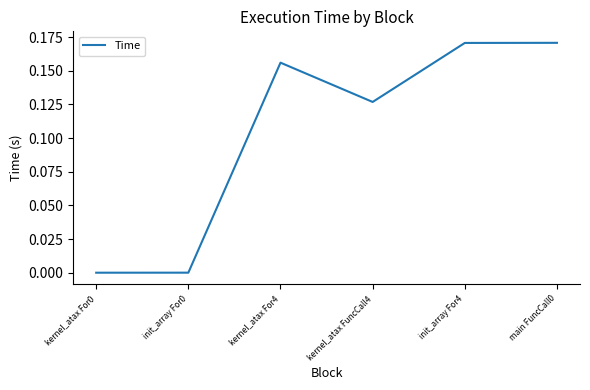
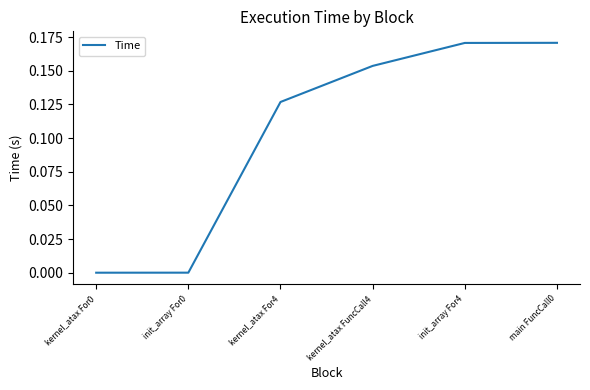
kernel_atax For4: 0.156 -> 0.127
kernel_atax FuncCall4: 0.127 -> 0.154
